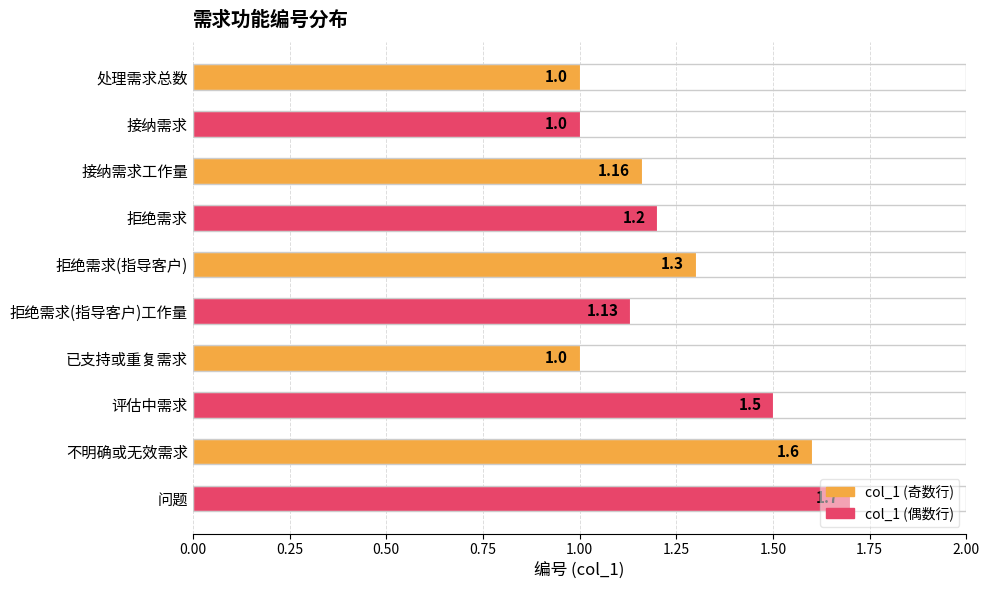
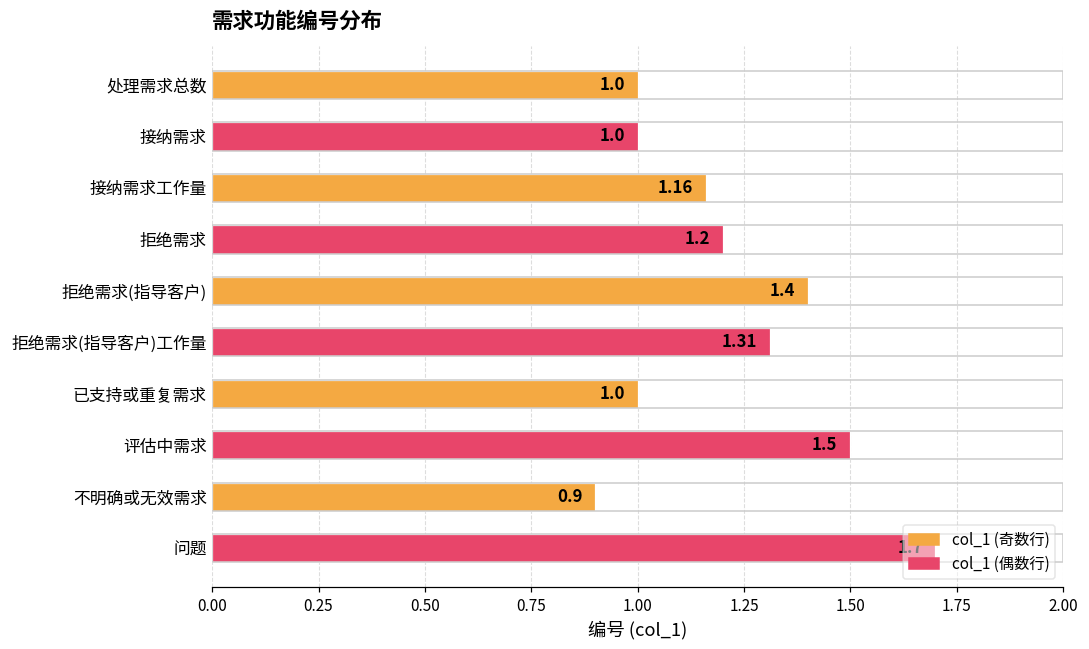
拒绝需求(指导客户): 1.3 -> 1.4
拒绝需求(指导客户)工作量: 1.13 -> 1.31
不明确或无效需求: 1.6 -> 0.9
